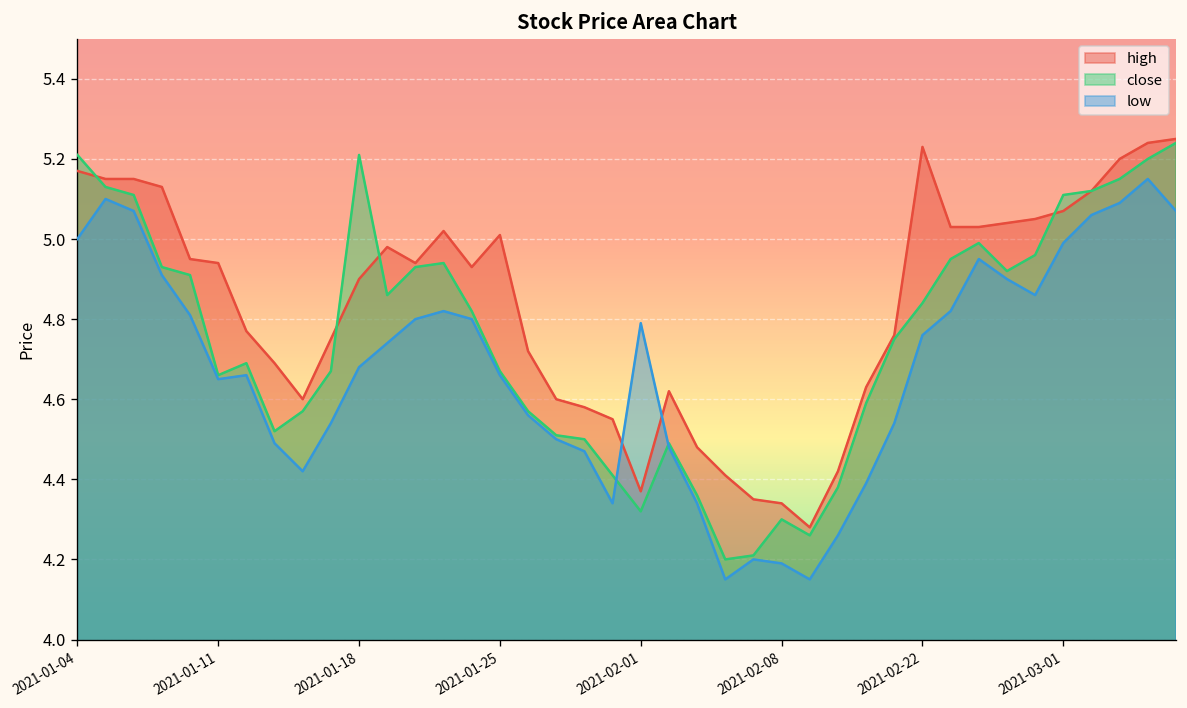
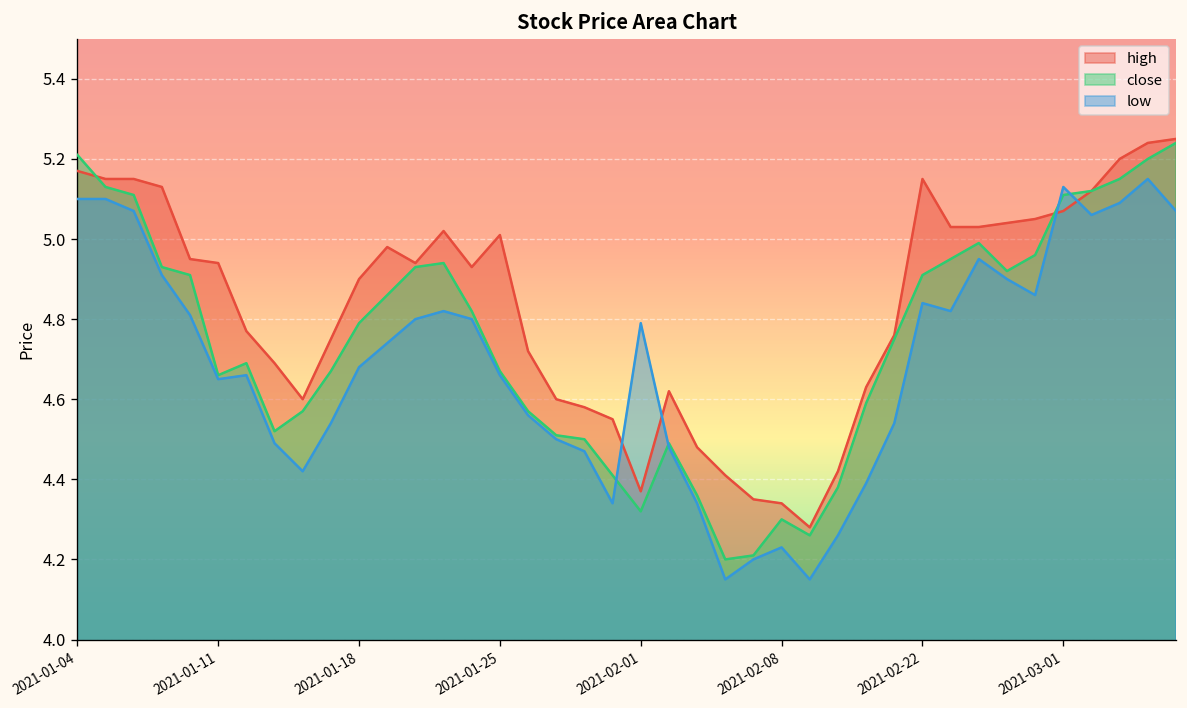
low, 2021-01-04: 5.0 -> 5.1
close, 2021-01-18: 5.21 -> 4.79
low, 2021-02-08: 4.19 -> 4.23
high, 2021-02-22: 5.23 -> 5.15
close, 2021-02-22: 4.84 -> 4.91
low, 2021-02-22: 4.76 -> 4.84
low, 2021-03-01: 4.99 -> 5.13
